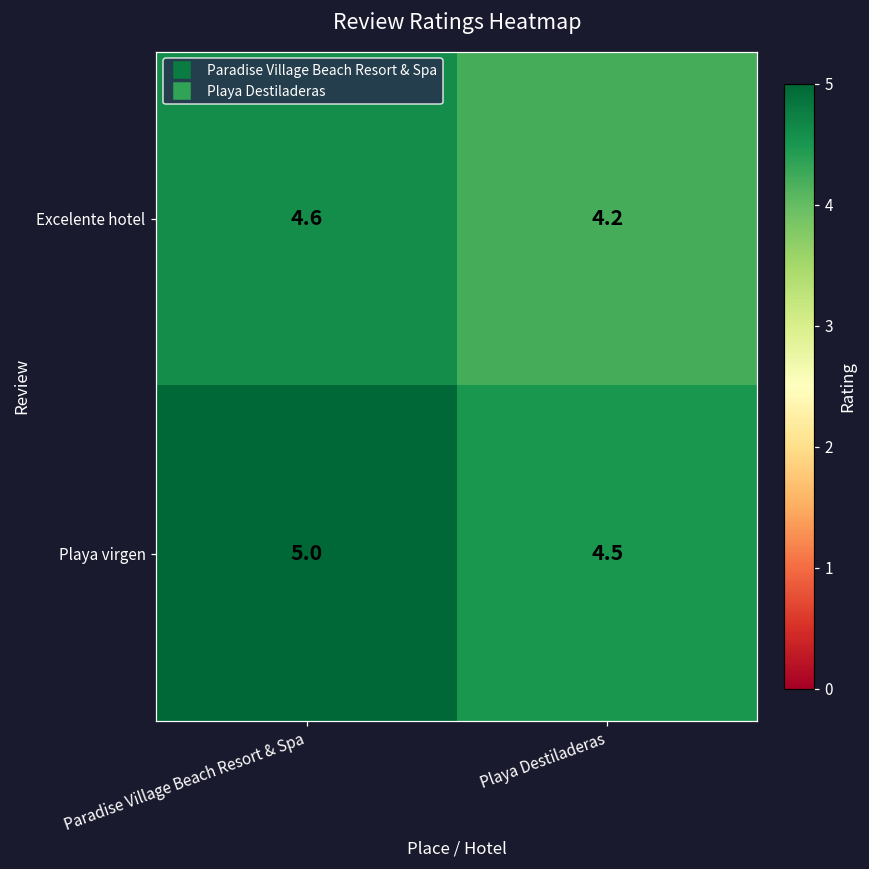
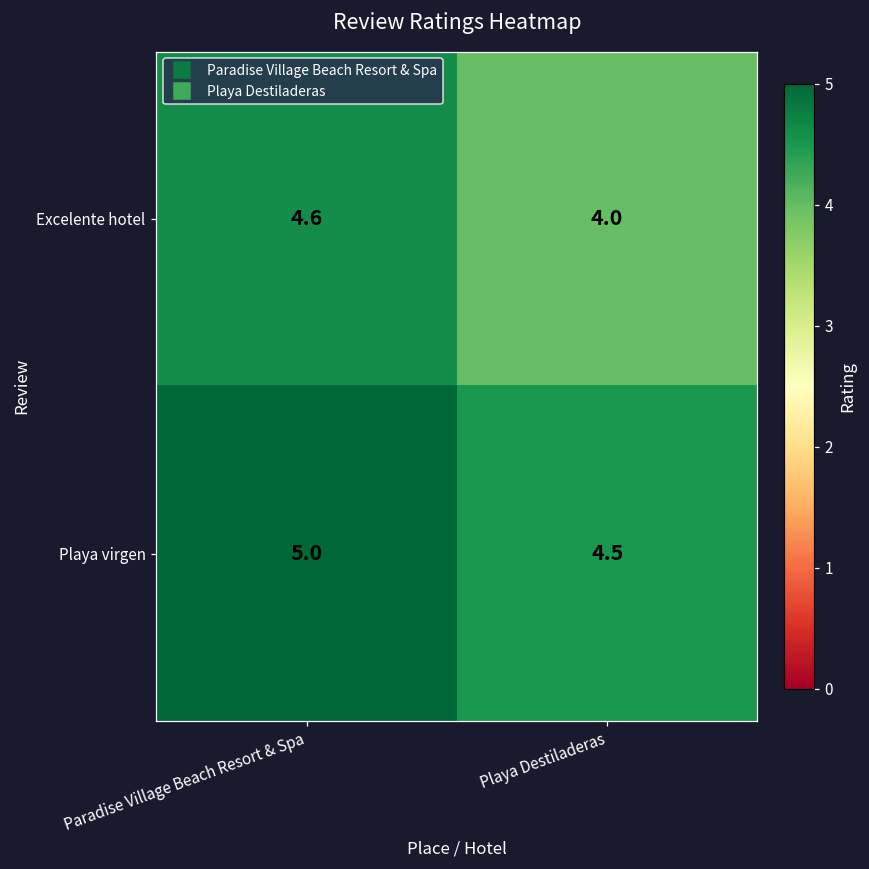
Excelente hotel, Playa Destiladeras: 4.2 -> 4.0
